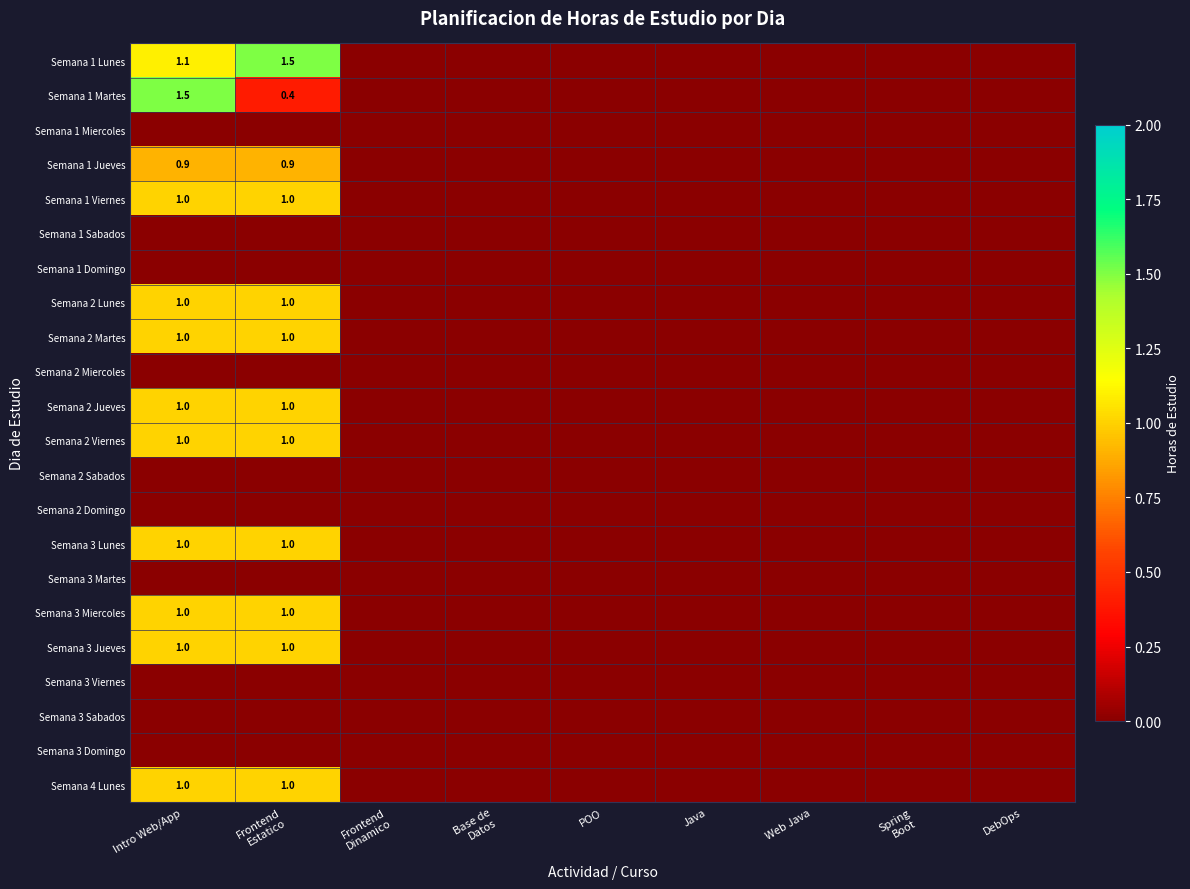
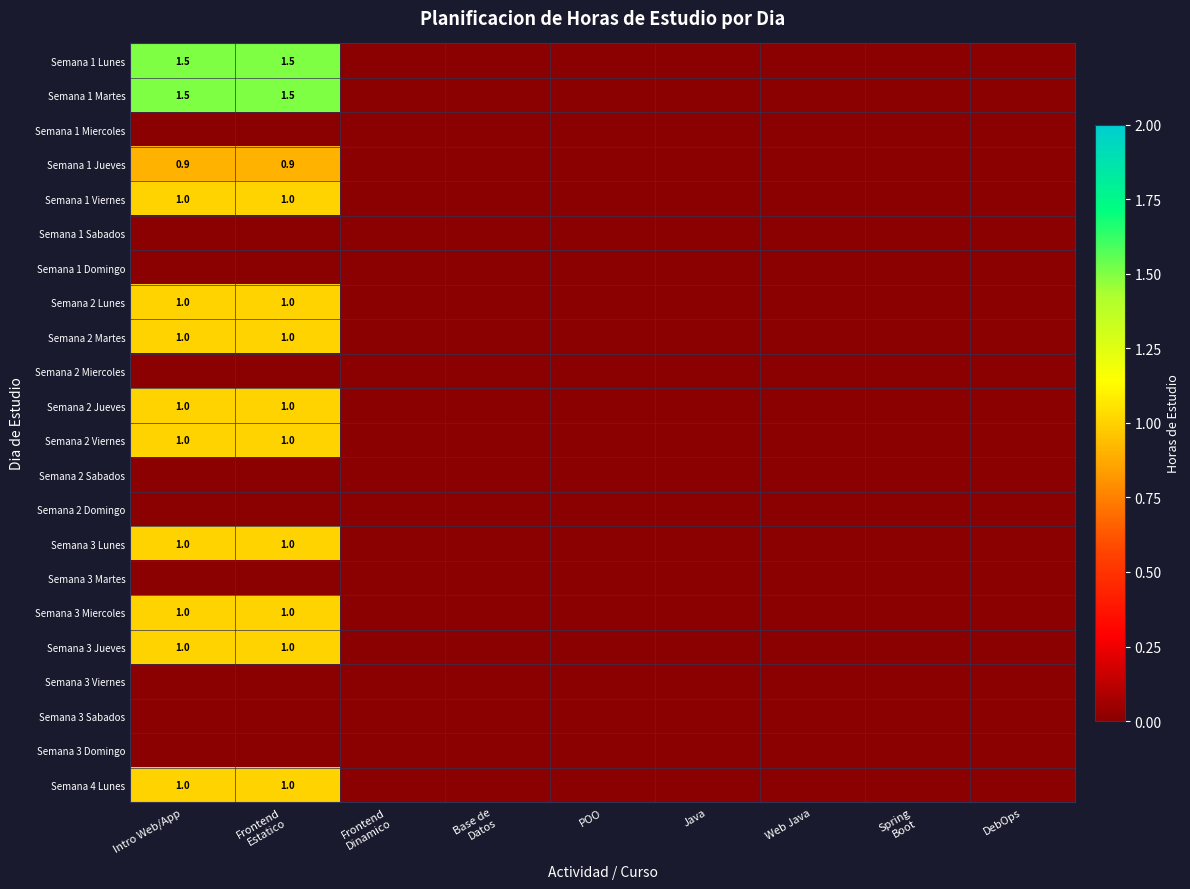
Semana 1 Lunes, Intro Web/App: 1.1 -> 1.5
Semana 1 Martes, Frontend Estatico: 0.4 -> 1.5
